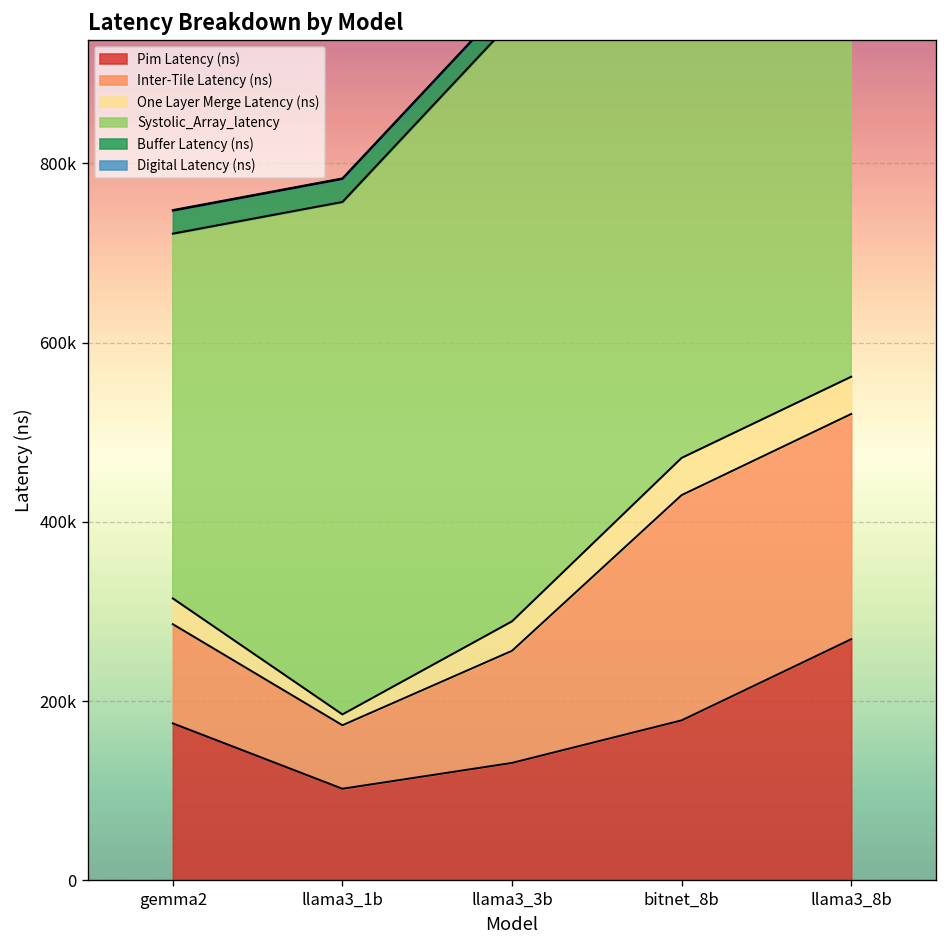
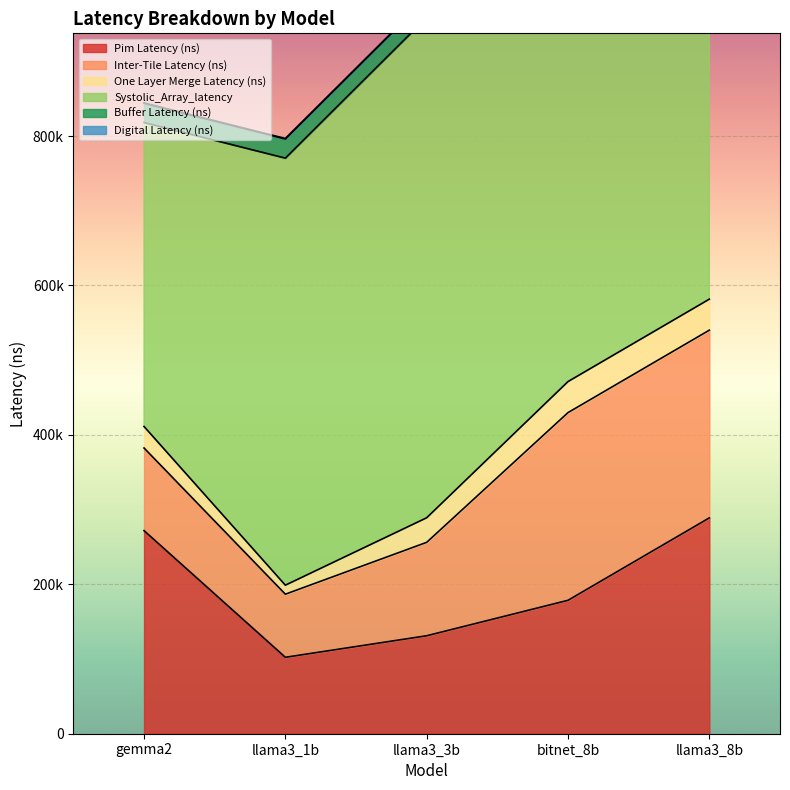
Pim Latency (ns), gemma2: 180000 -> 270000
Inter-Tile Latency (ns), llama3_1b: 70000 -> 80000
Pim Latency (ns), llama3_8b: 270000 -> 290000
